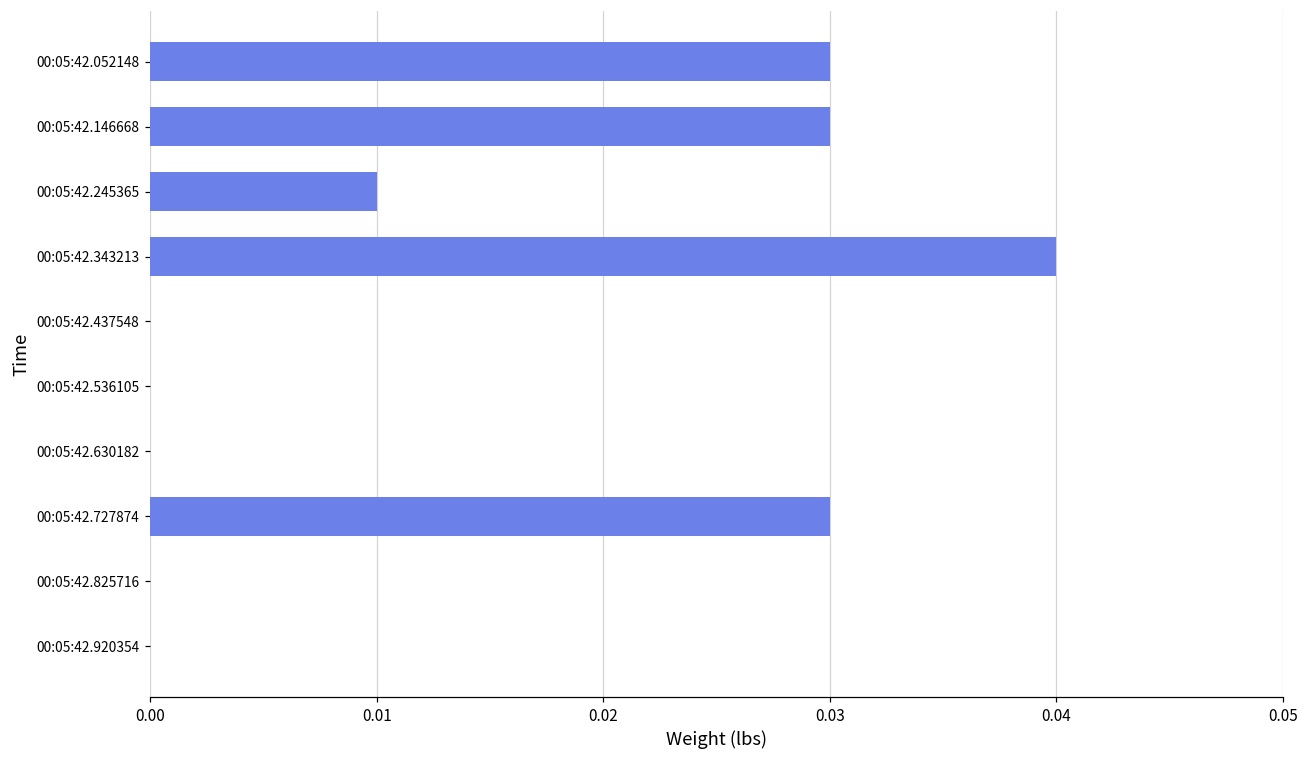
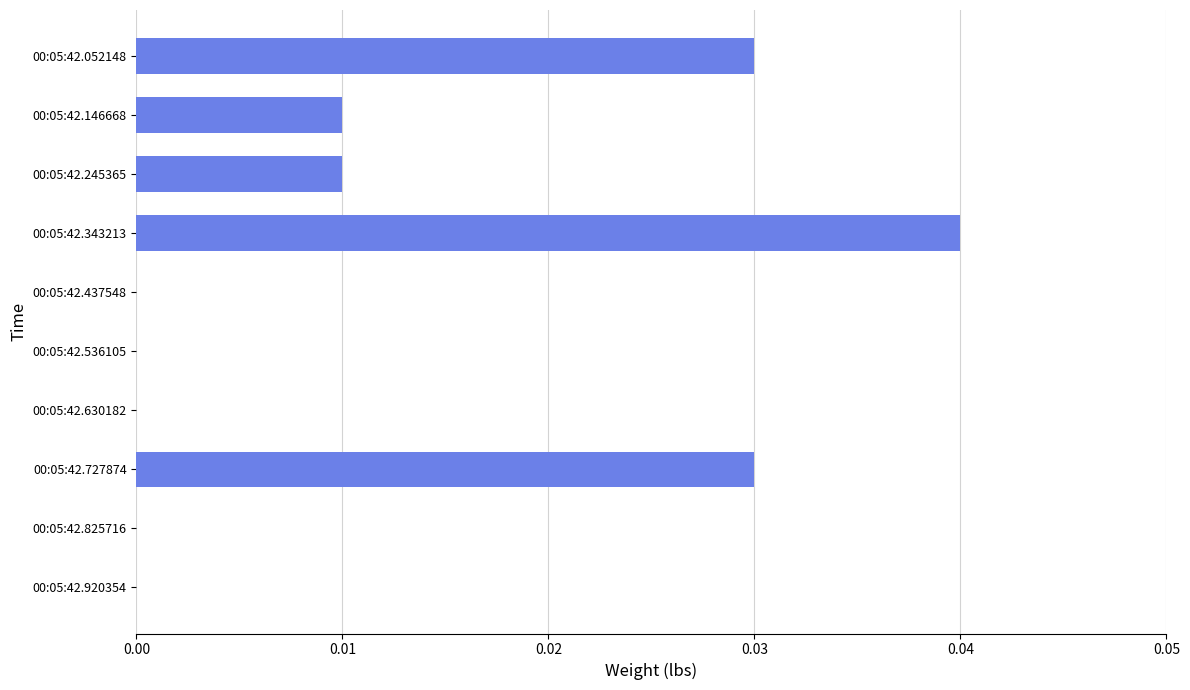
00:05:42.146668: 0.03 -> 0.01
